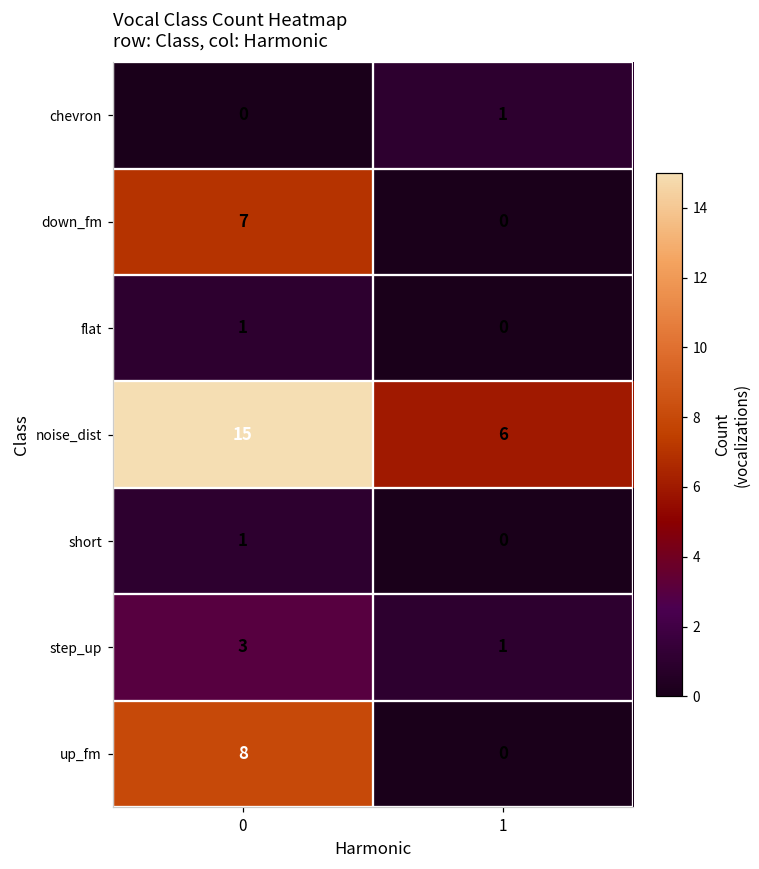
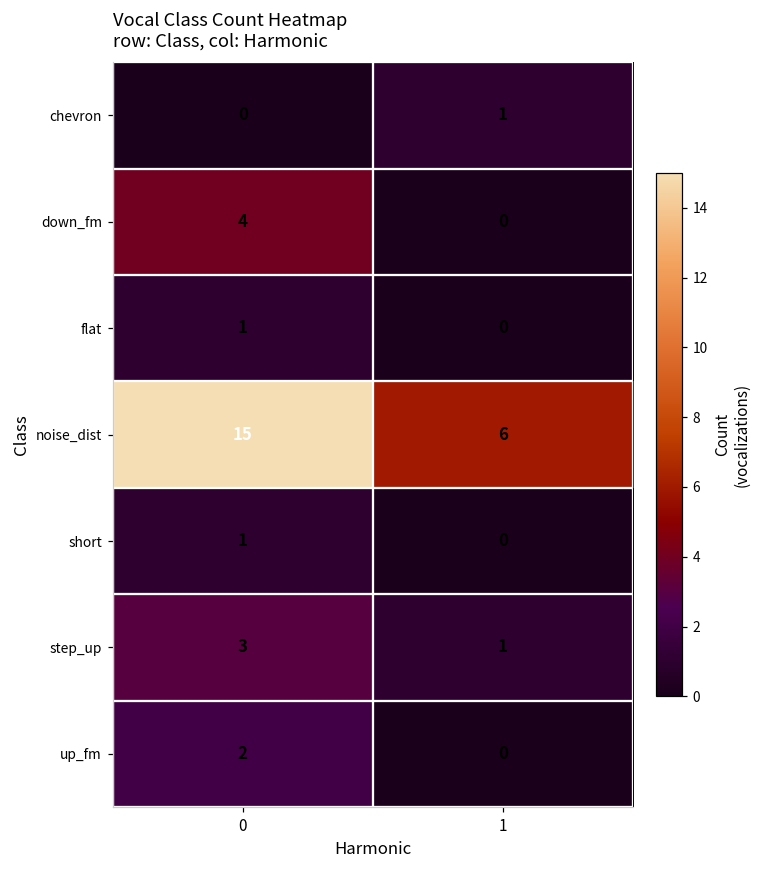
down_fm, 0: 7 -> 4
up_fm, 0: 8 -> 2
